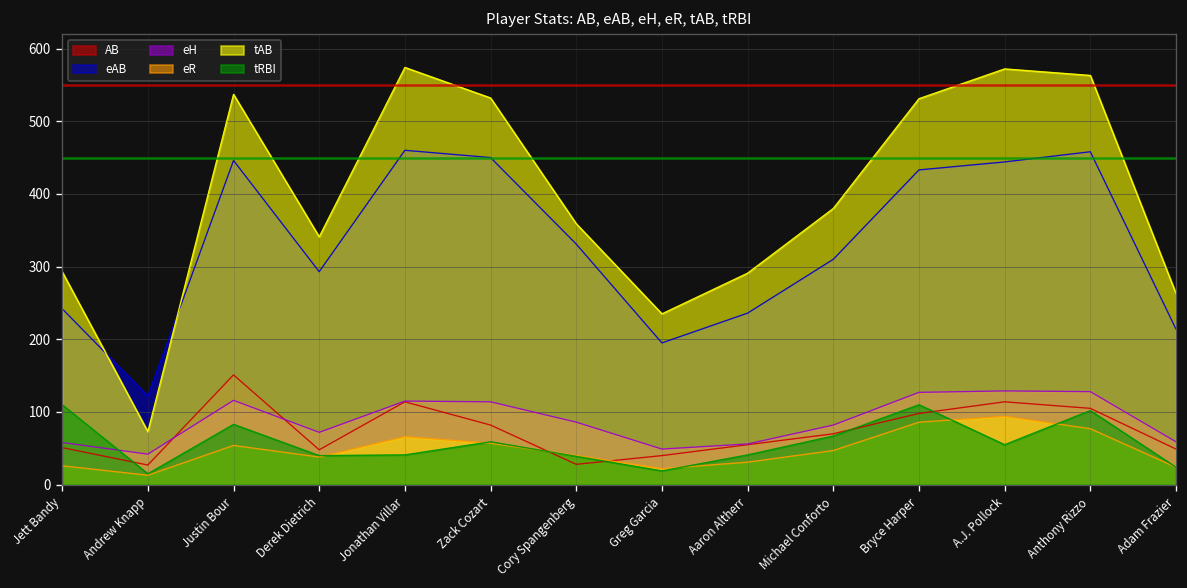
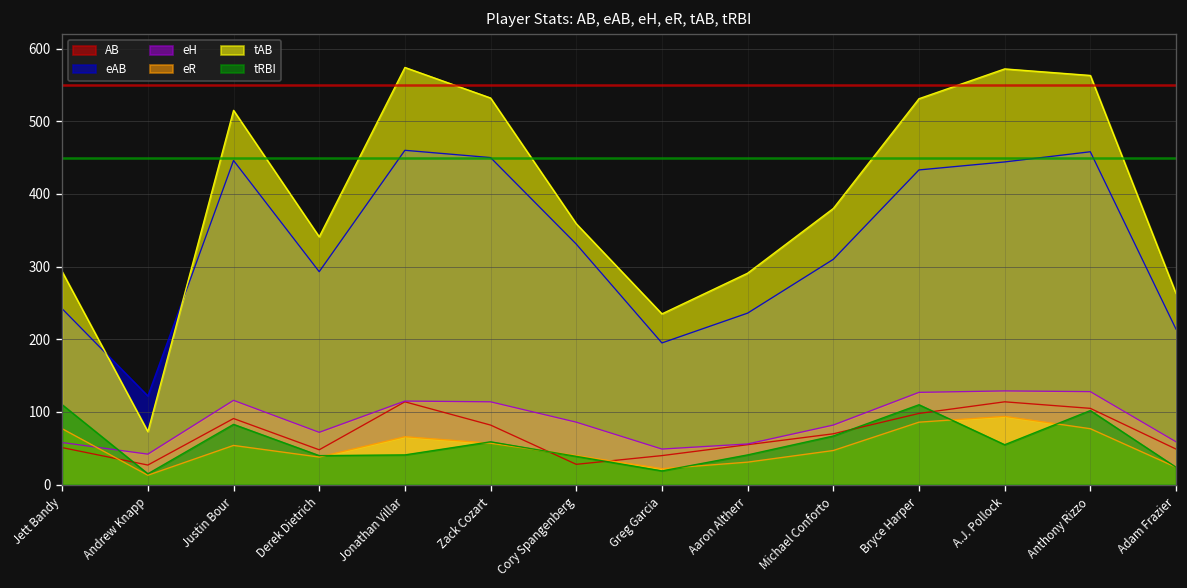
eR, Jett Bandy: 30 -> 80
AB, Justin Bour: 150 -> 90
tAB, Justin Bour: 540 -> 520
